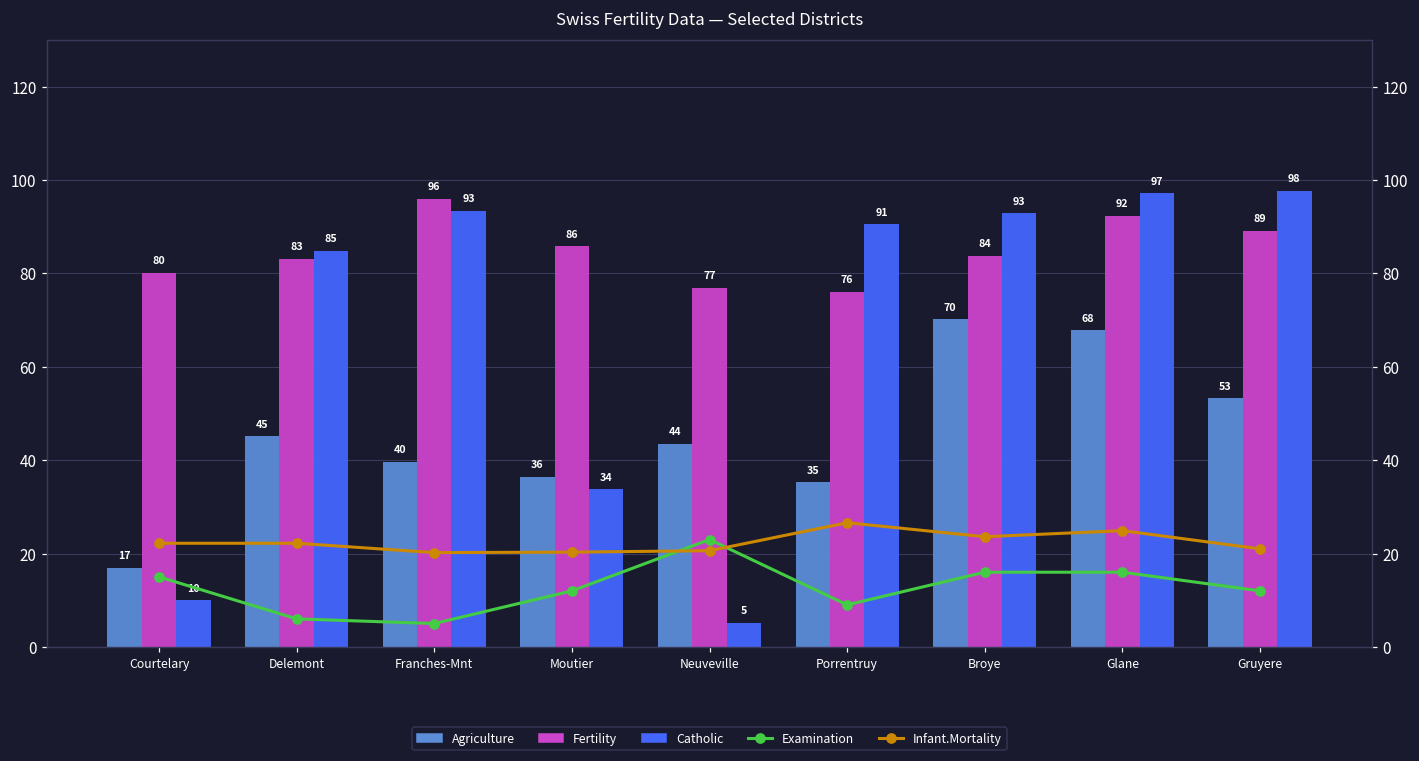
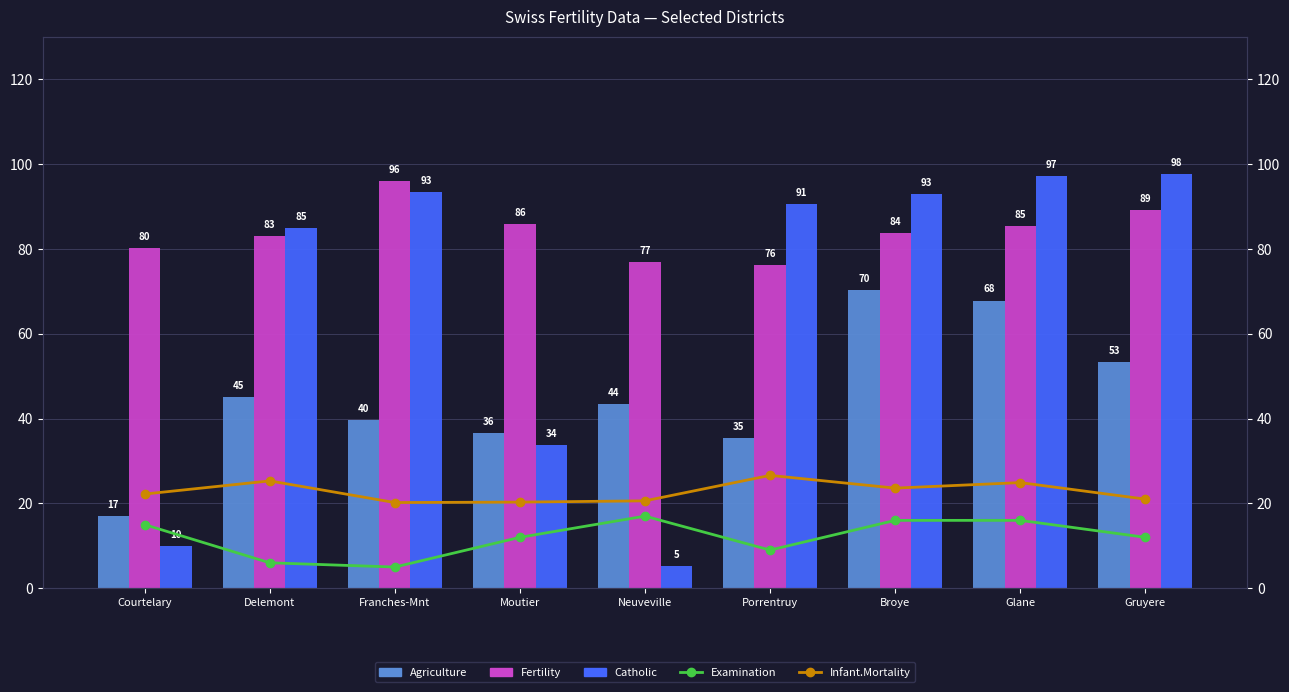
Fertility, Glane: 92 -> 85
Infant.Mortality, Delemont: 22 -> 25
Examination, Neuveville: 23 -> 17
